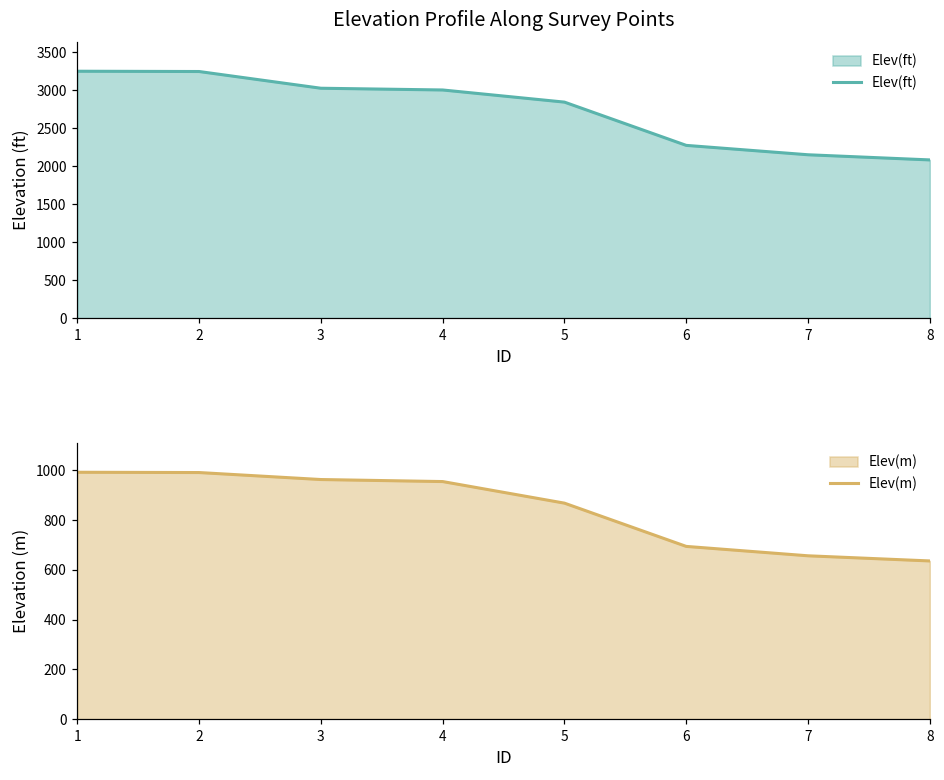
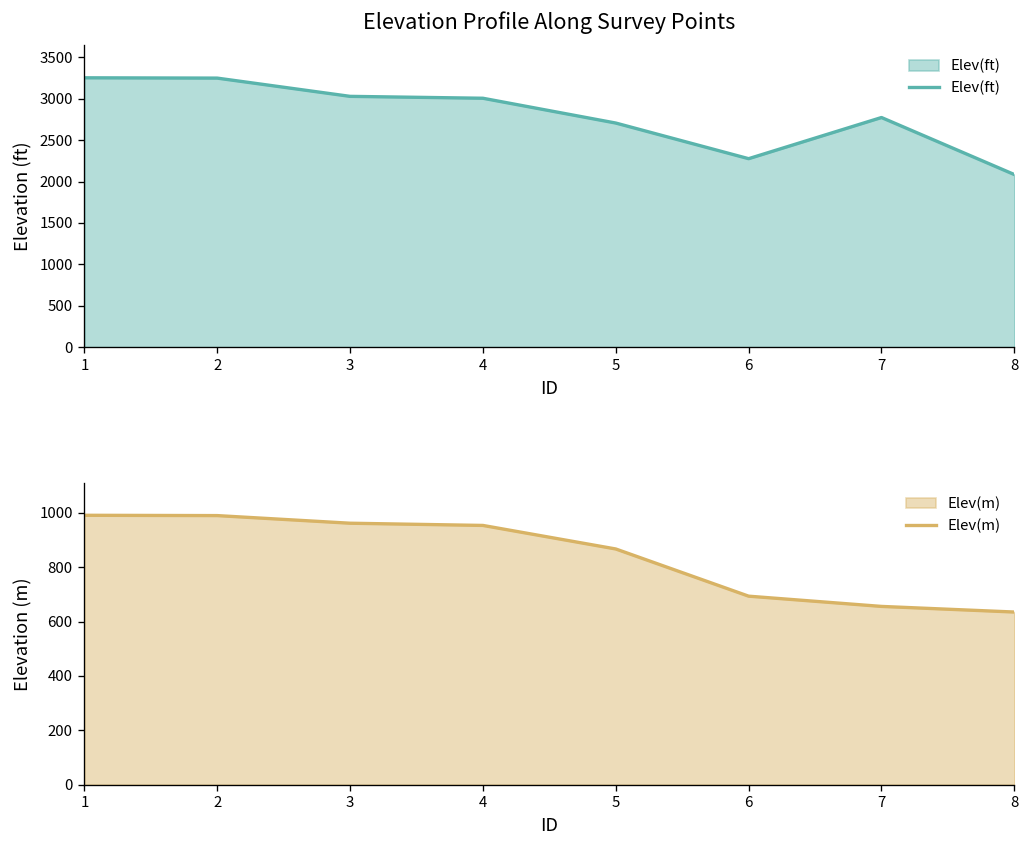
Elevation Profile Along Survey Points, 5: 2800 -> 2700
Elevation Profile Along Survey Points, 7: 2200 -> 2800
